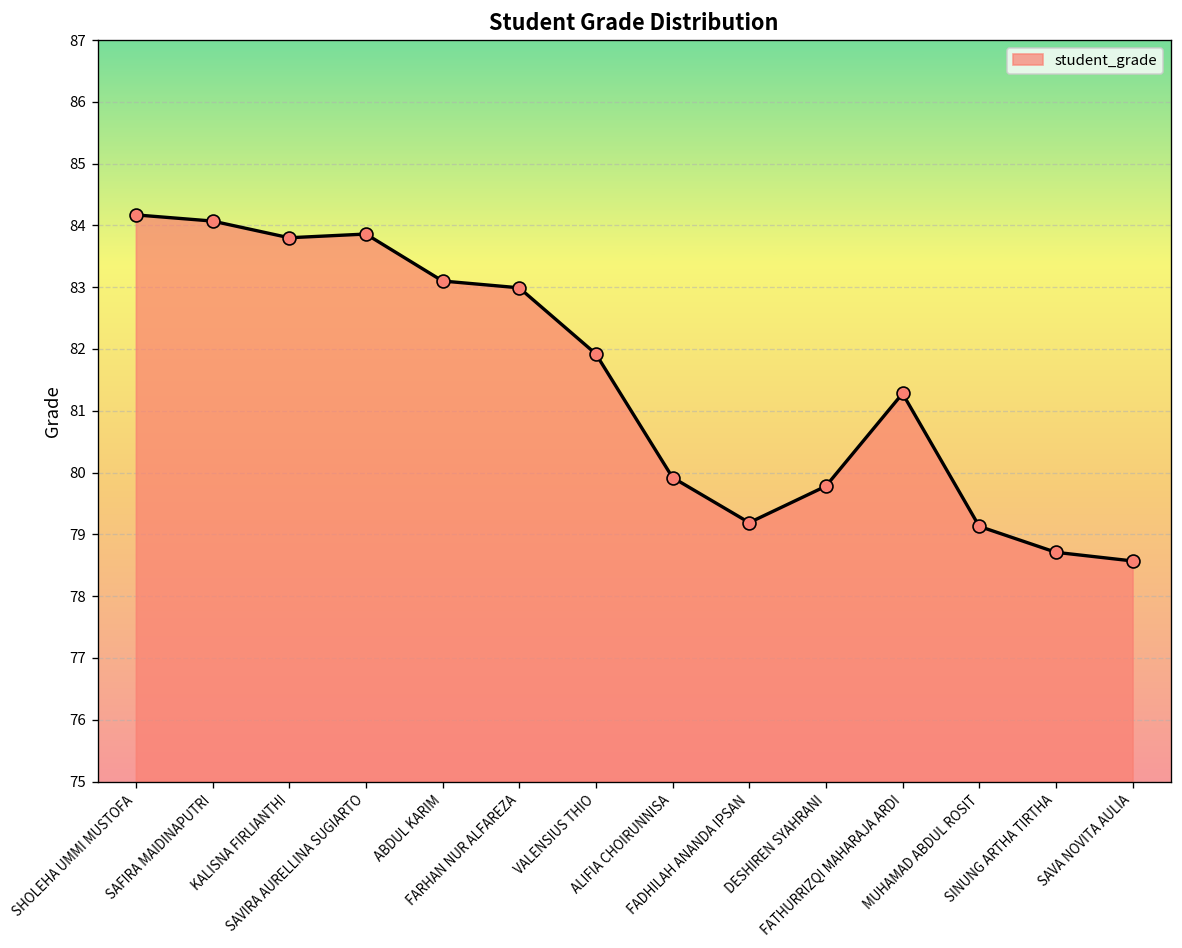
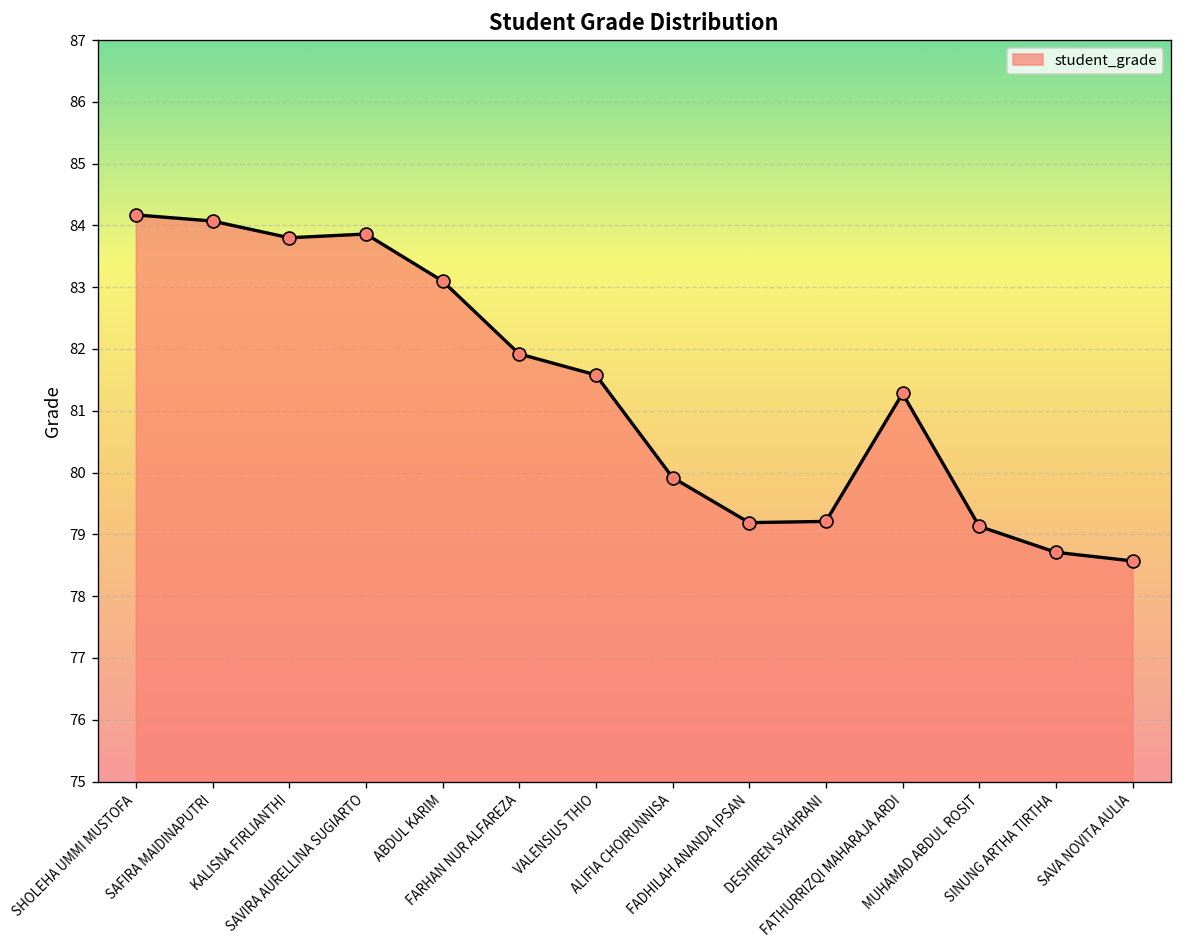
FARHAN NUR ALFAREZA: 83.0 -> 81.9
VALENSIUS THIO: 81.9 -> 81.6
DESHIREN SYAHRANI: 79.8 -> 79.2
